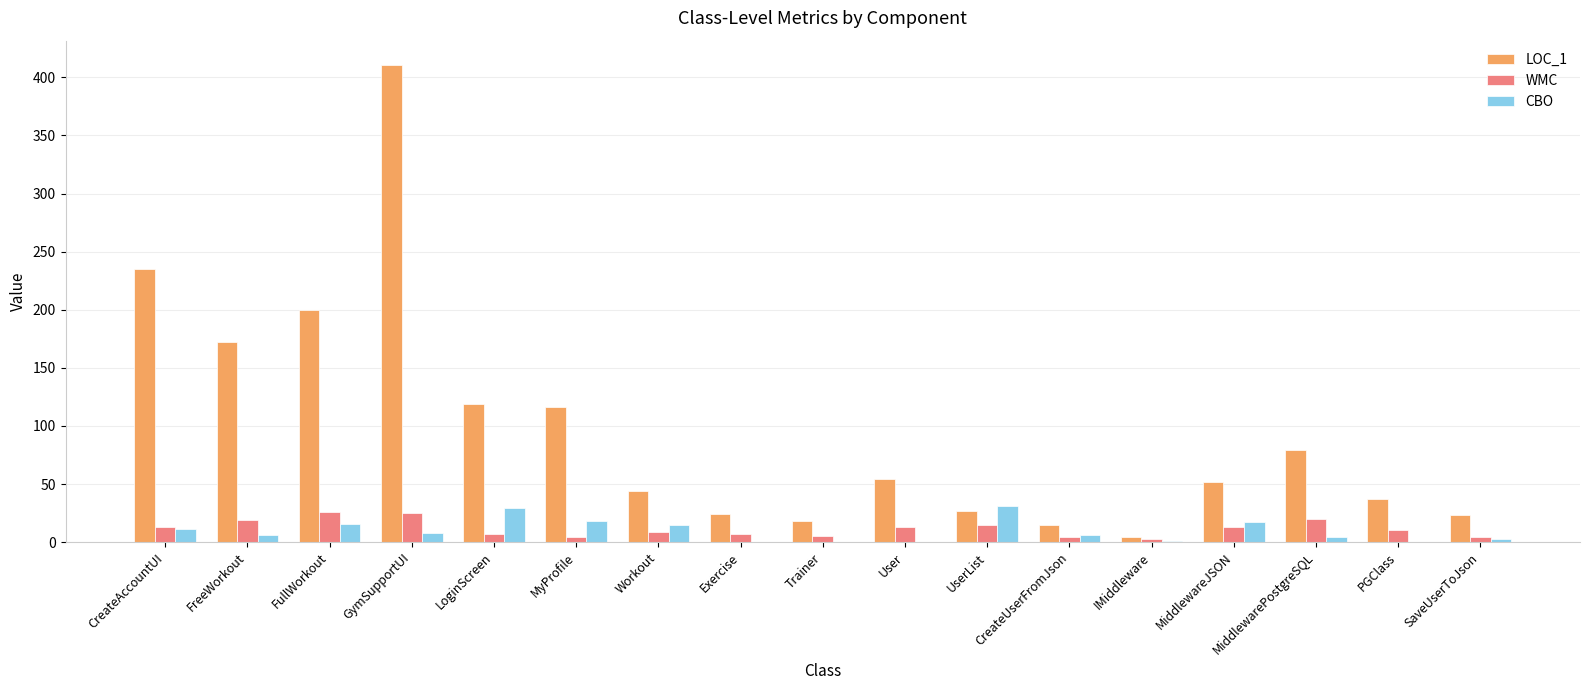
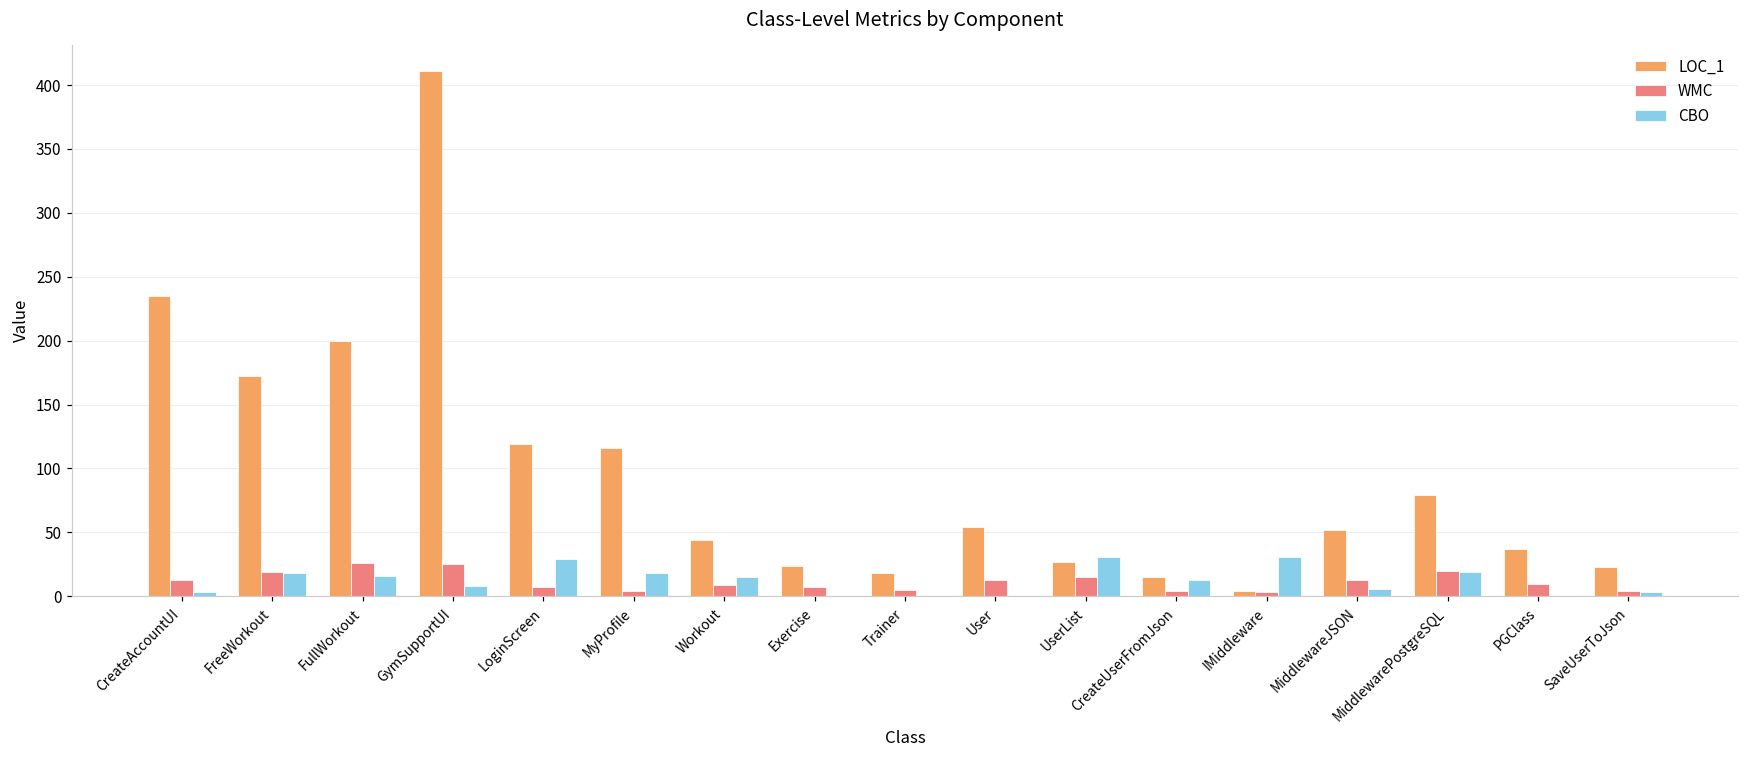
CBO, CreateAccountUI: 11 -> 3
CBO, FreeWorkout: 6 -> 18
CBO, CreateUserFromJson: 6 -> 13
CBO, IMiddleware: 1 -> 31
CBO, MiddlewareJSON: 17 -> 6
CBO, MiddlewarePostgreSQL: 4 -> 19
